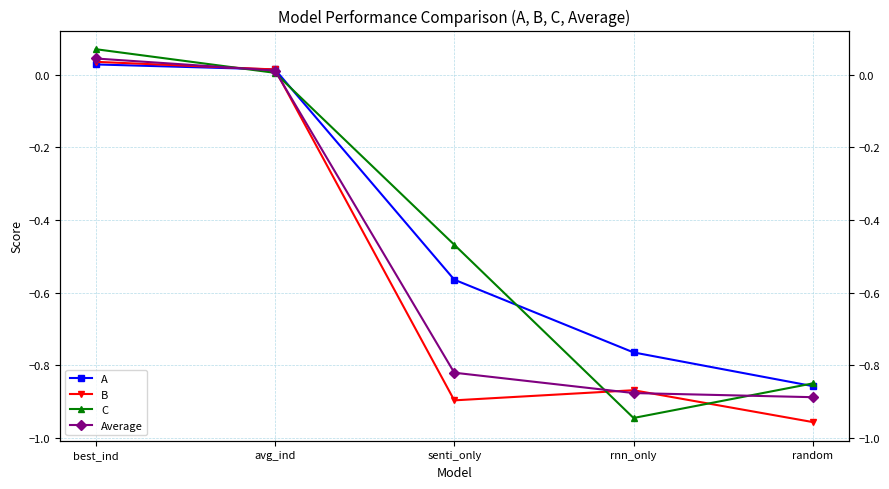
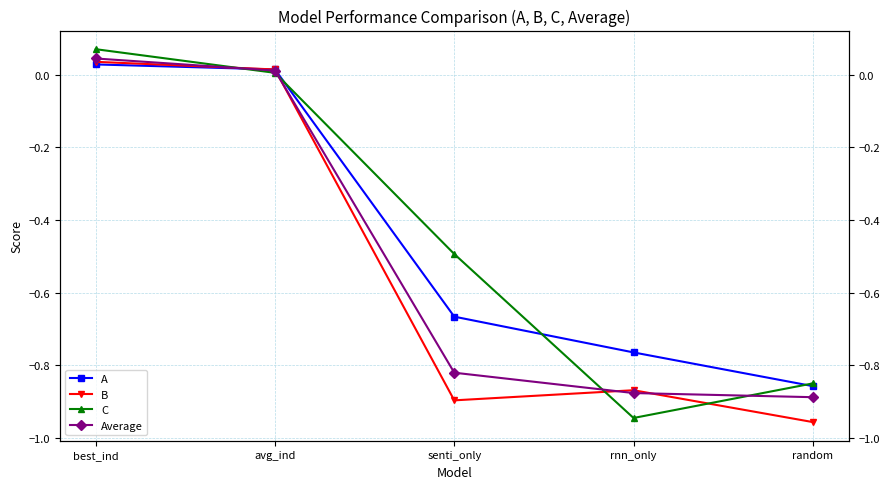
A, senti_only: -0.56 -> -0.67
C, senti_only: -0.47 -> -0.49
